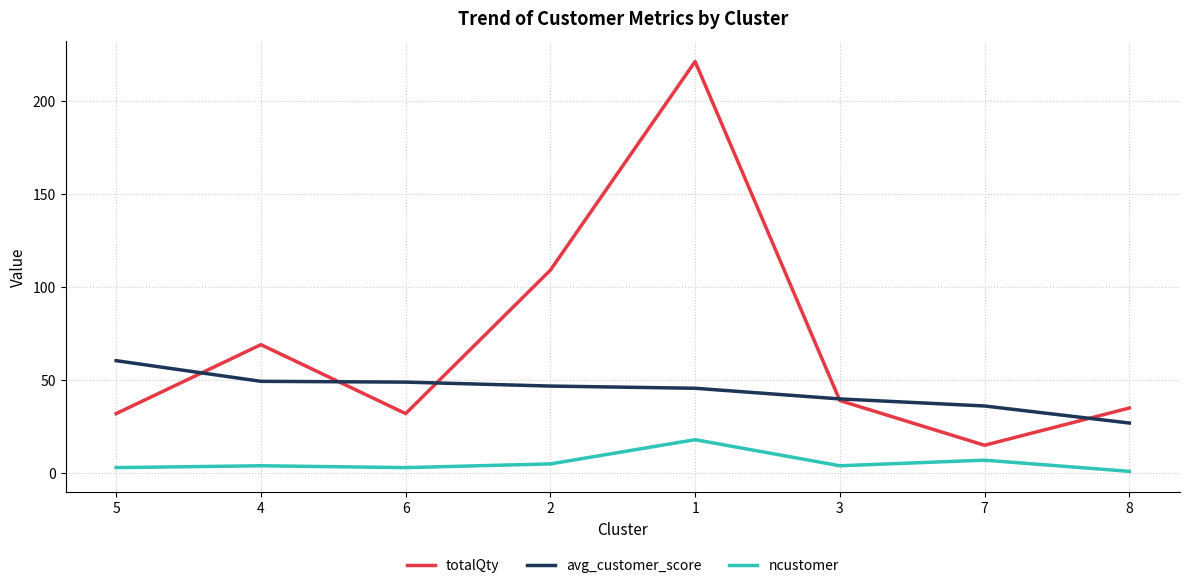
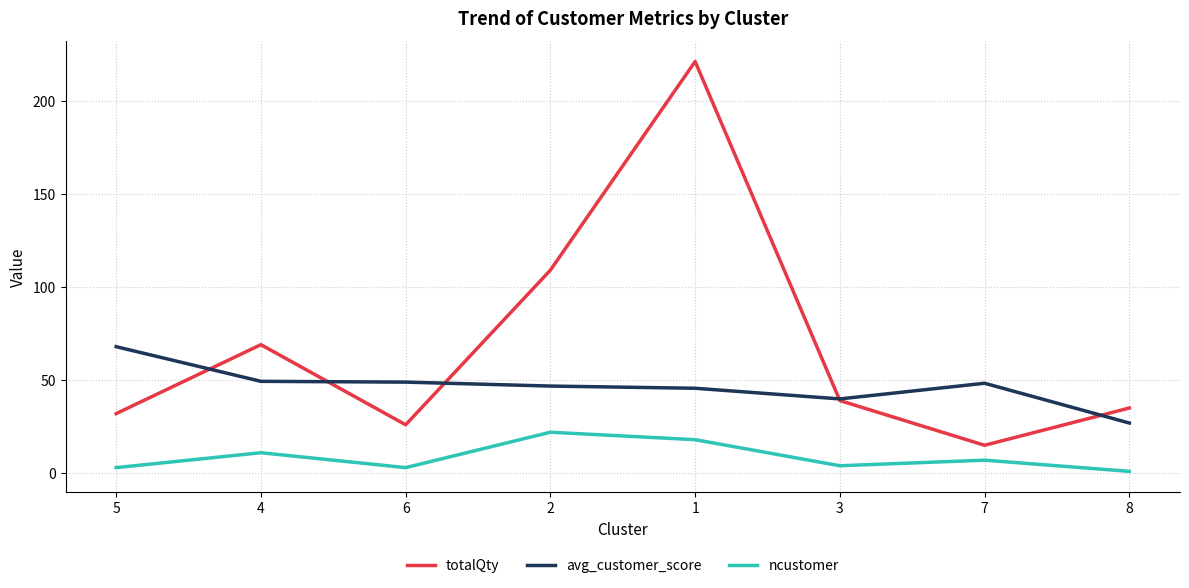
avg_customer_score, 5: 60 -> 68
ncustomer, 4: 4 -> 11
totalQty, 6: 32 -> 26
ncustomer, 2: 5 -> 22
avg_customer_score, 7: 36 -> 48
